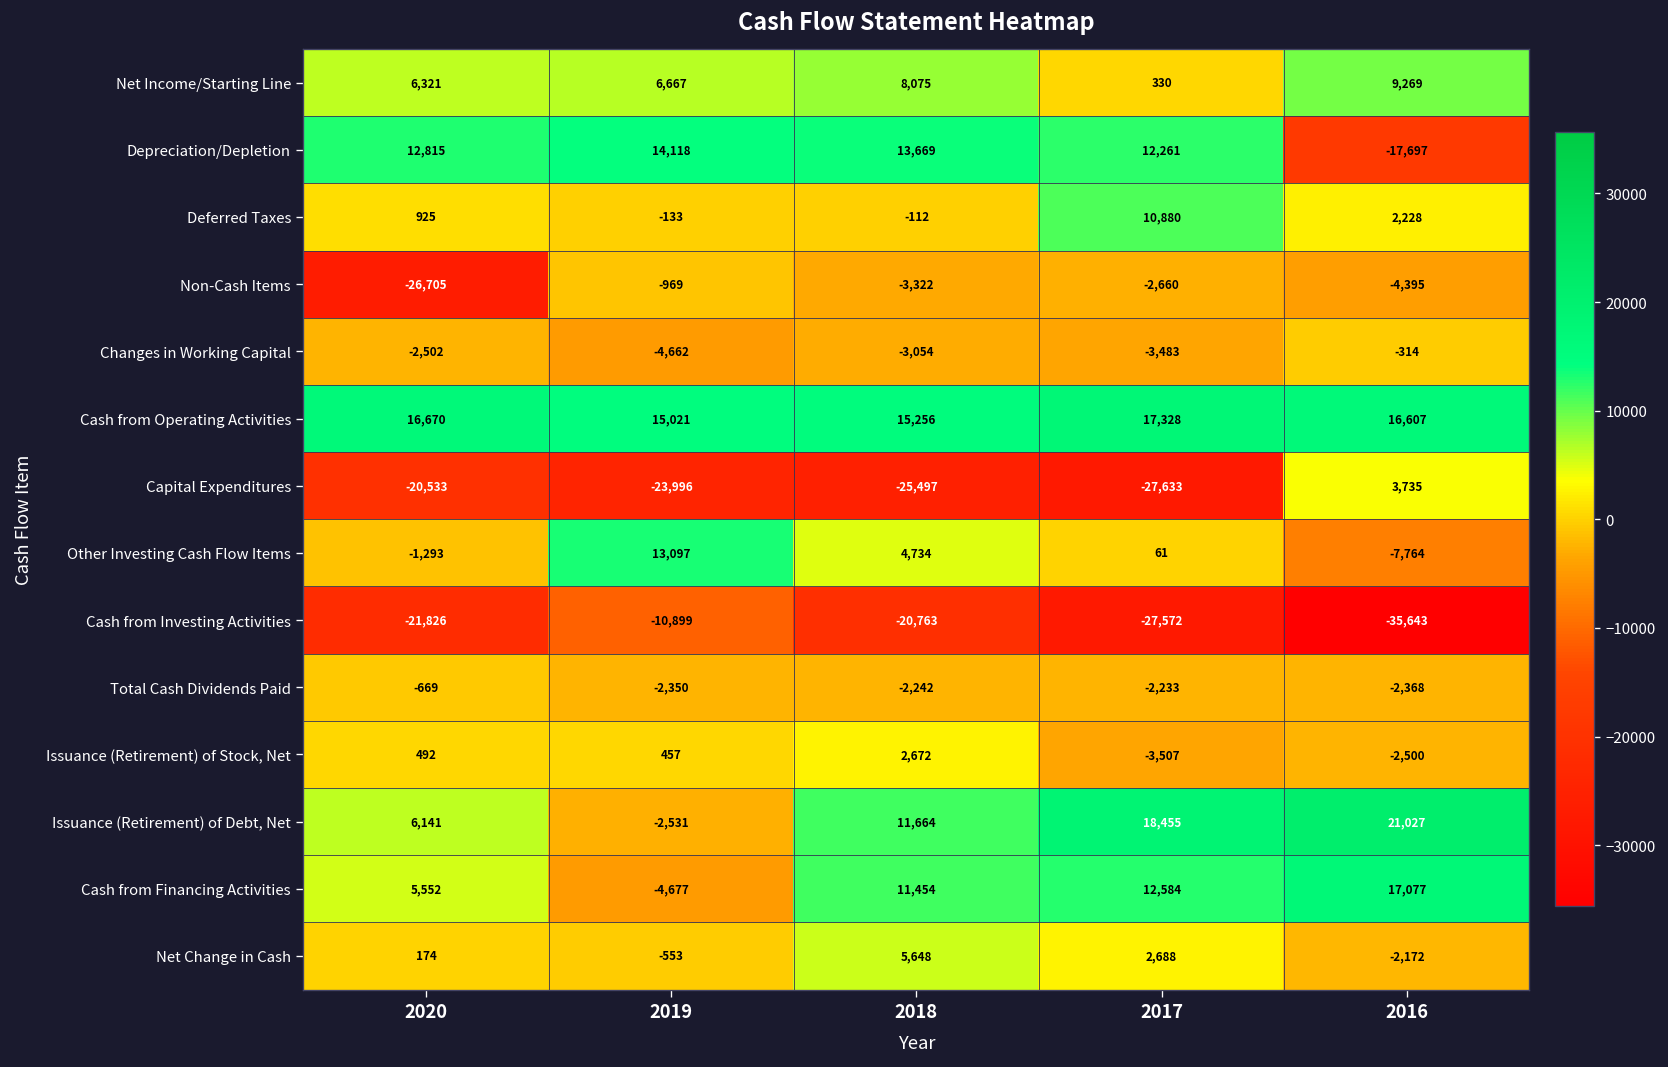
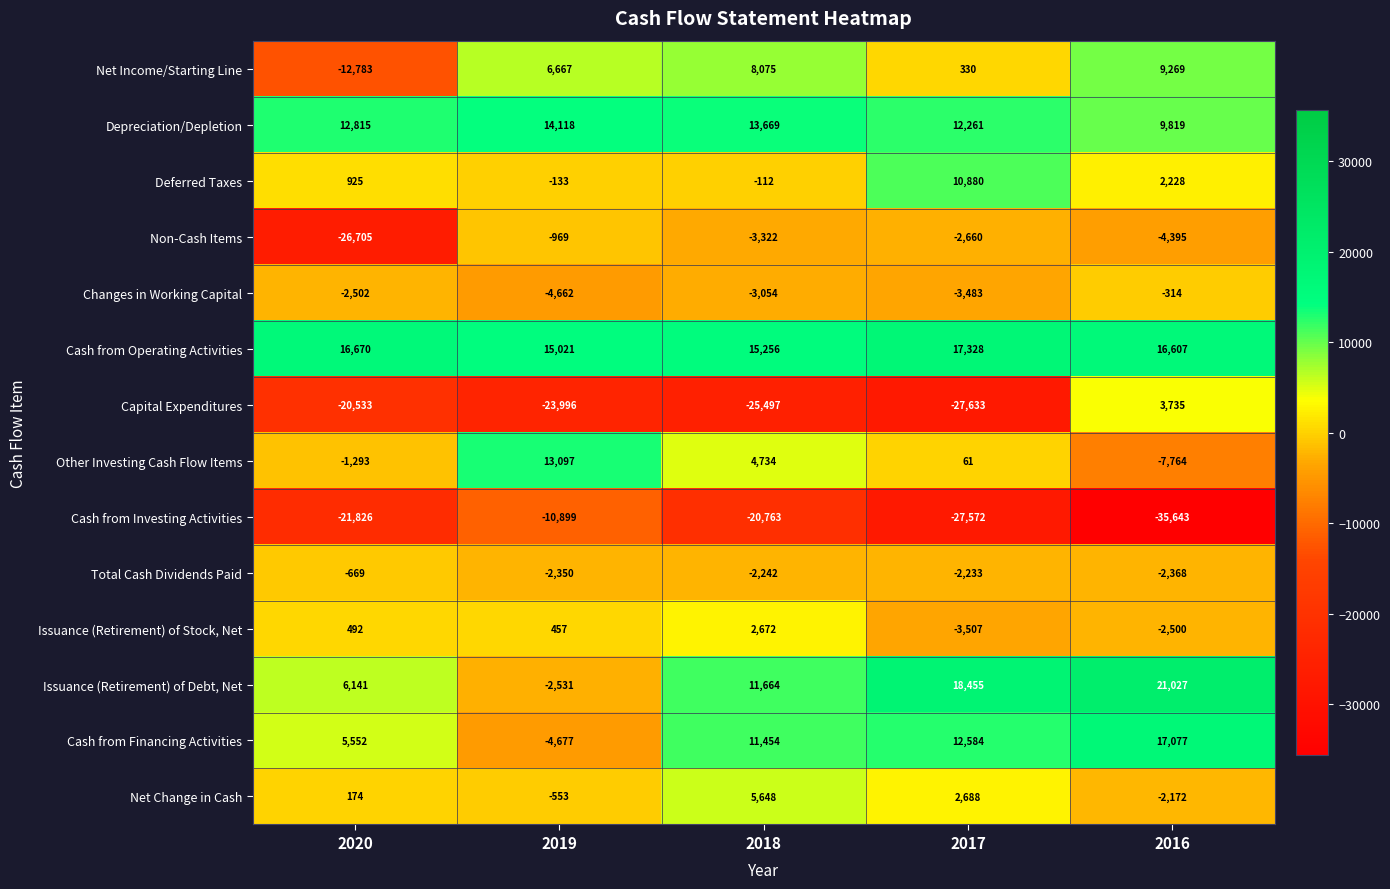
Net Income/Starting Line, 2020: 6,321 -> -12,783
Depreciation/Depletion, 2016: -17,697 -> 9,819
